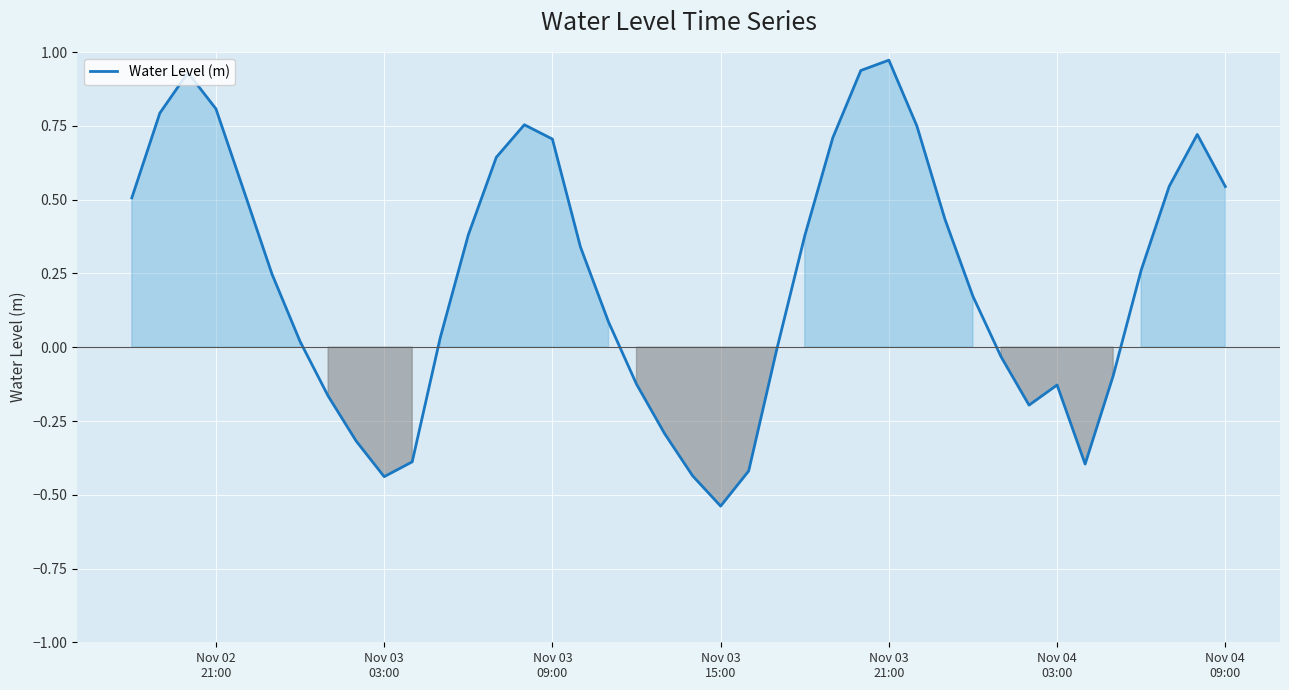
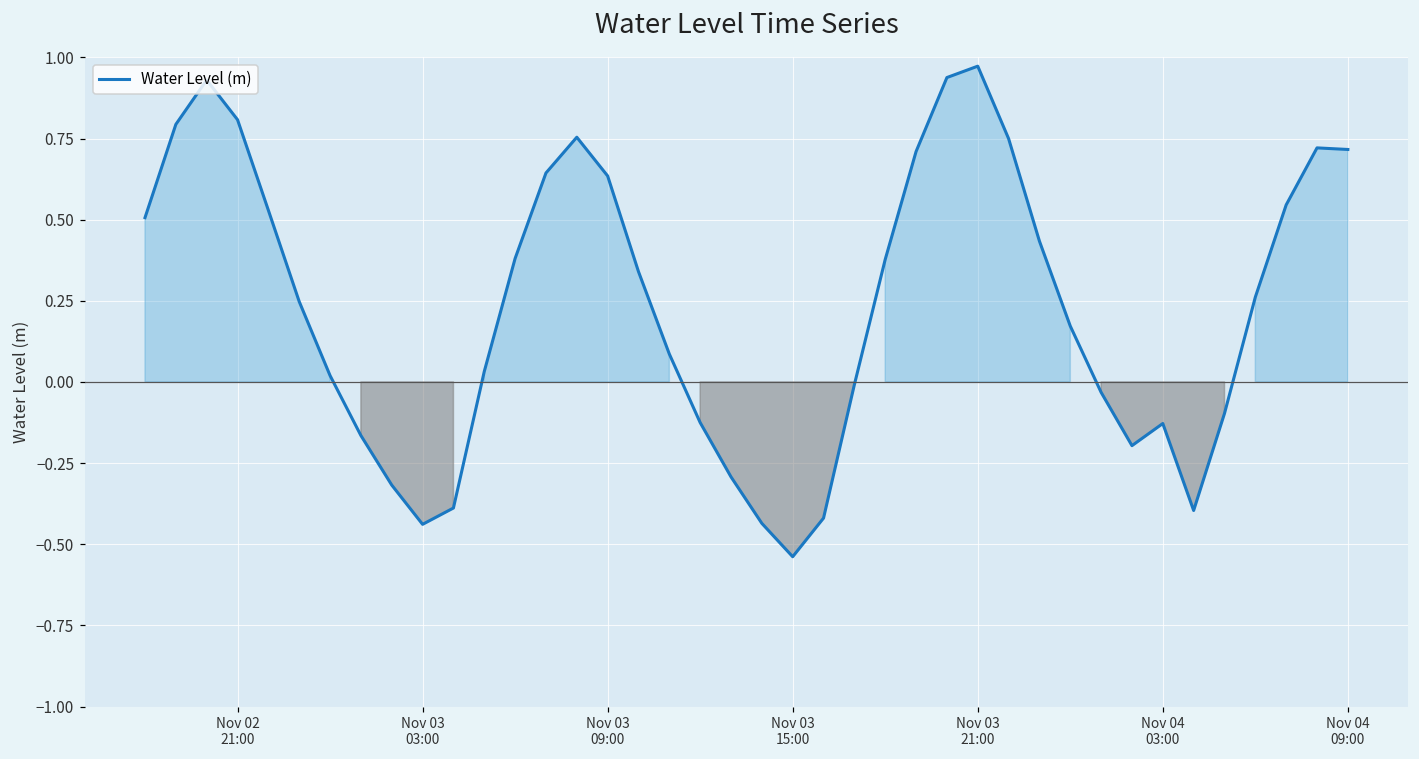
Nov 03 09:00: 0.71 -> 0.63
Nov 04 09:00: 0.54 -> 0.72
